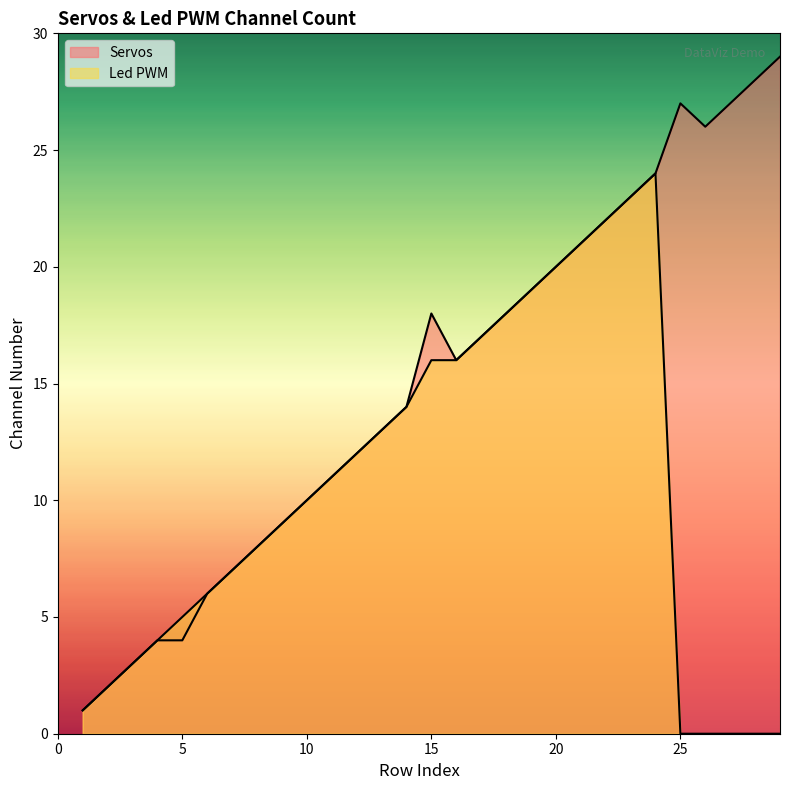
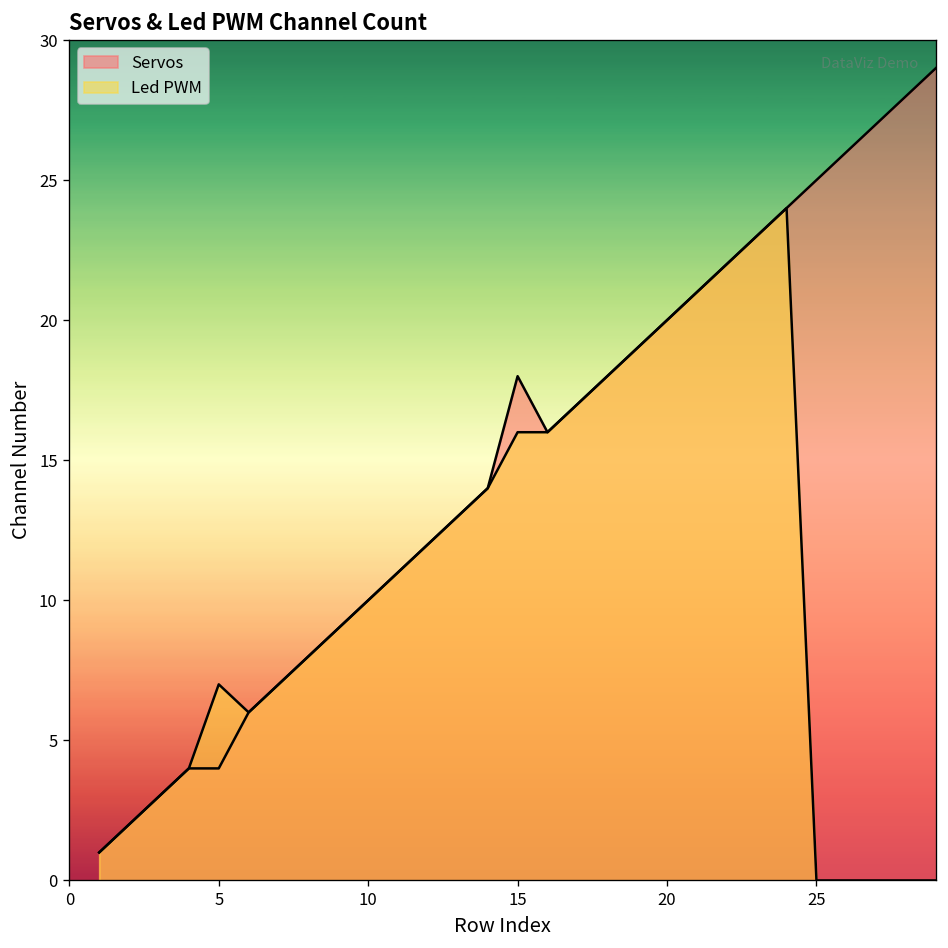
Led PWM, 5: 5 -> 7
Servos, 25: 27 -> 25
